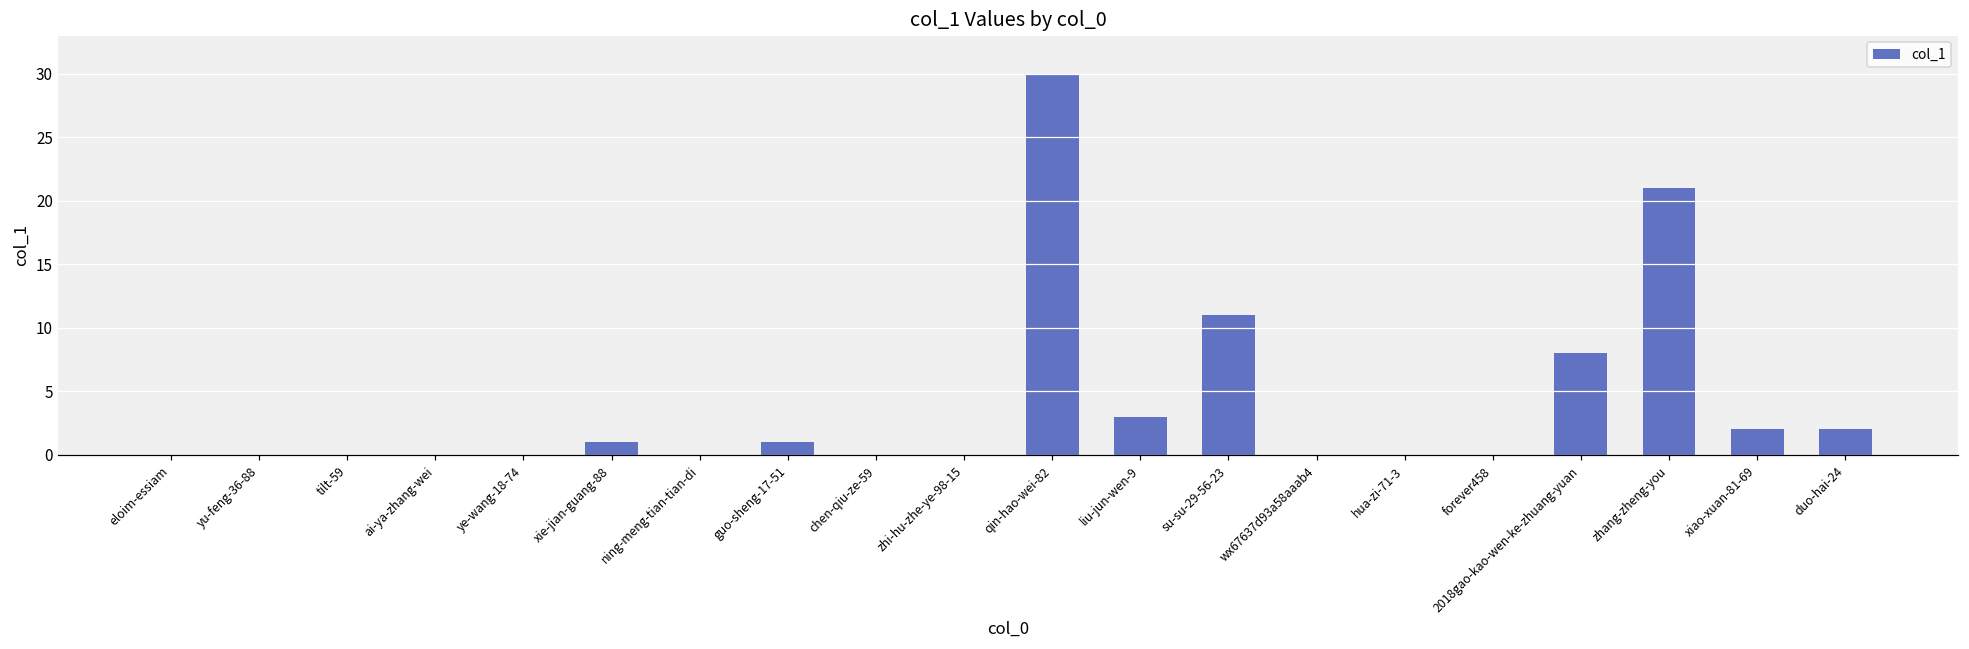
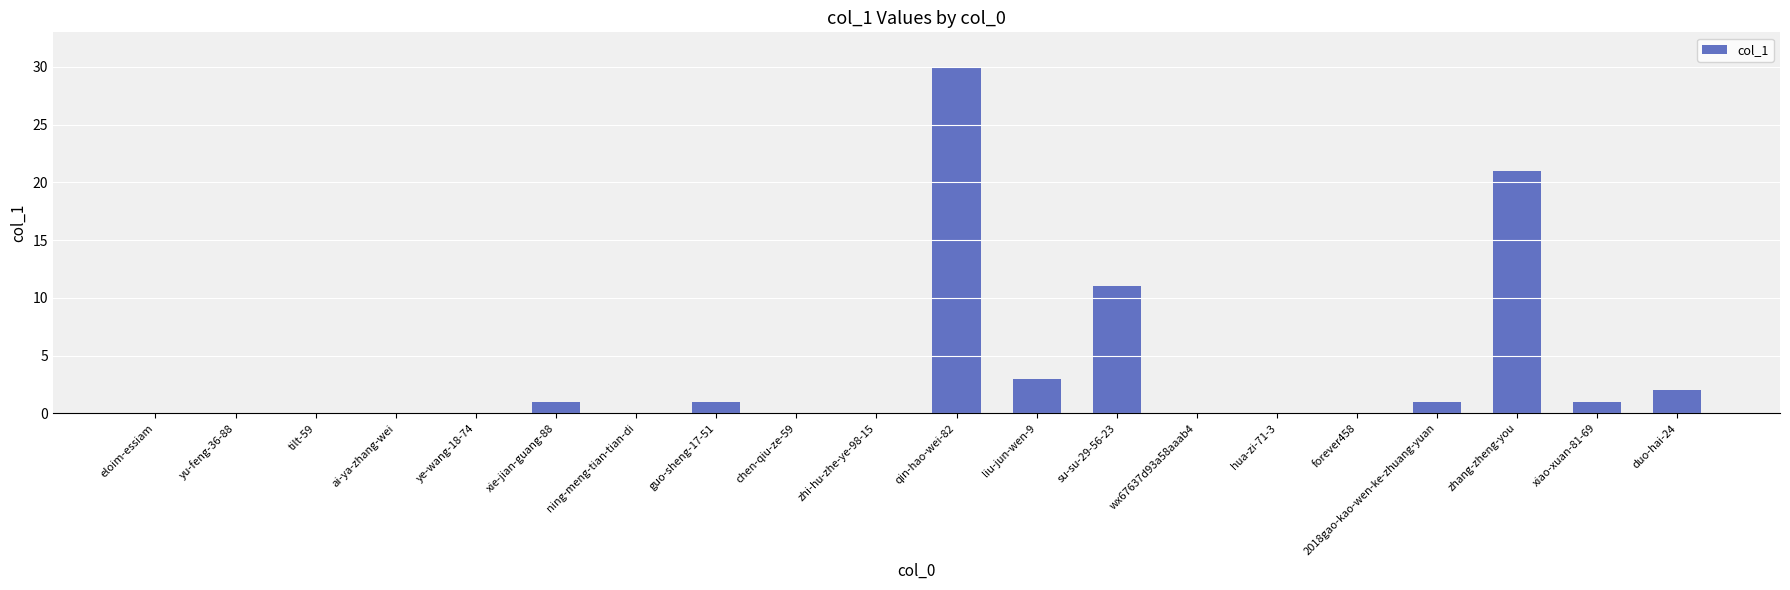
2018gao-kao-wen-ke-zhuang-yuan: 8 -> 1
xiao-xuan-81-69: 2 -> 1
